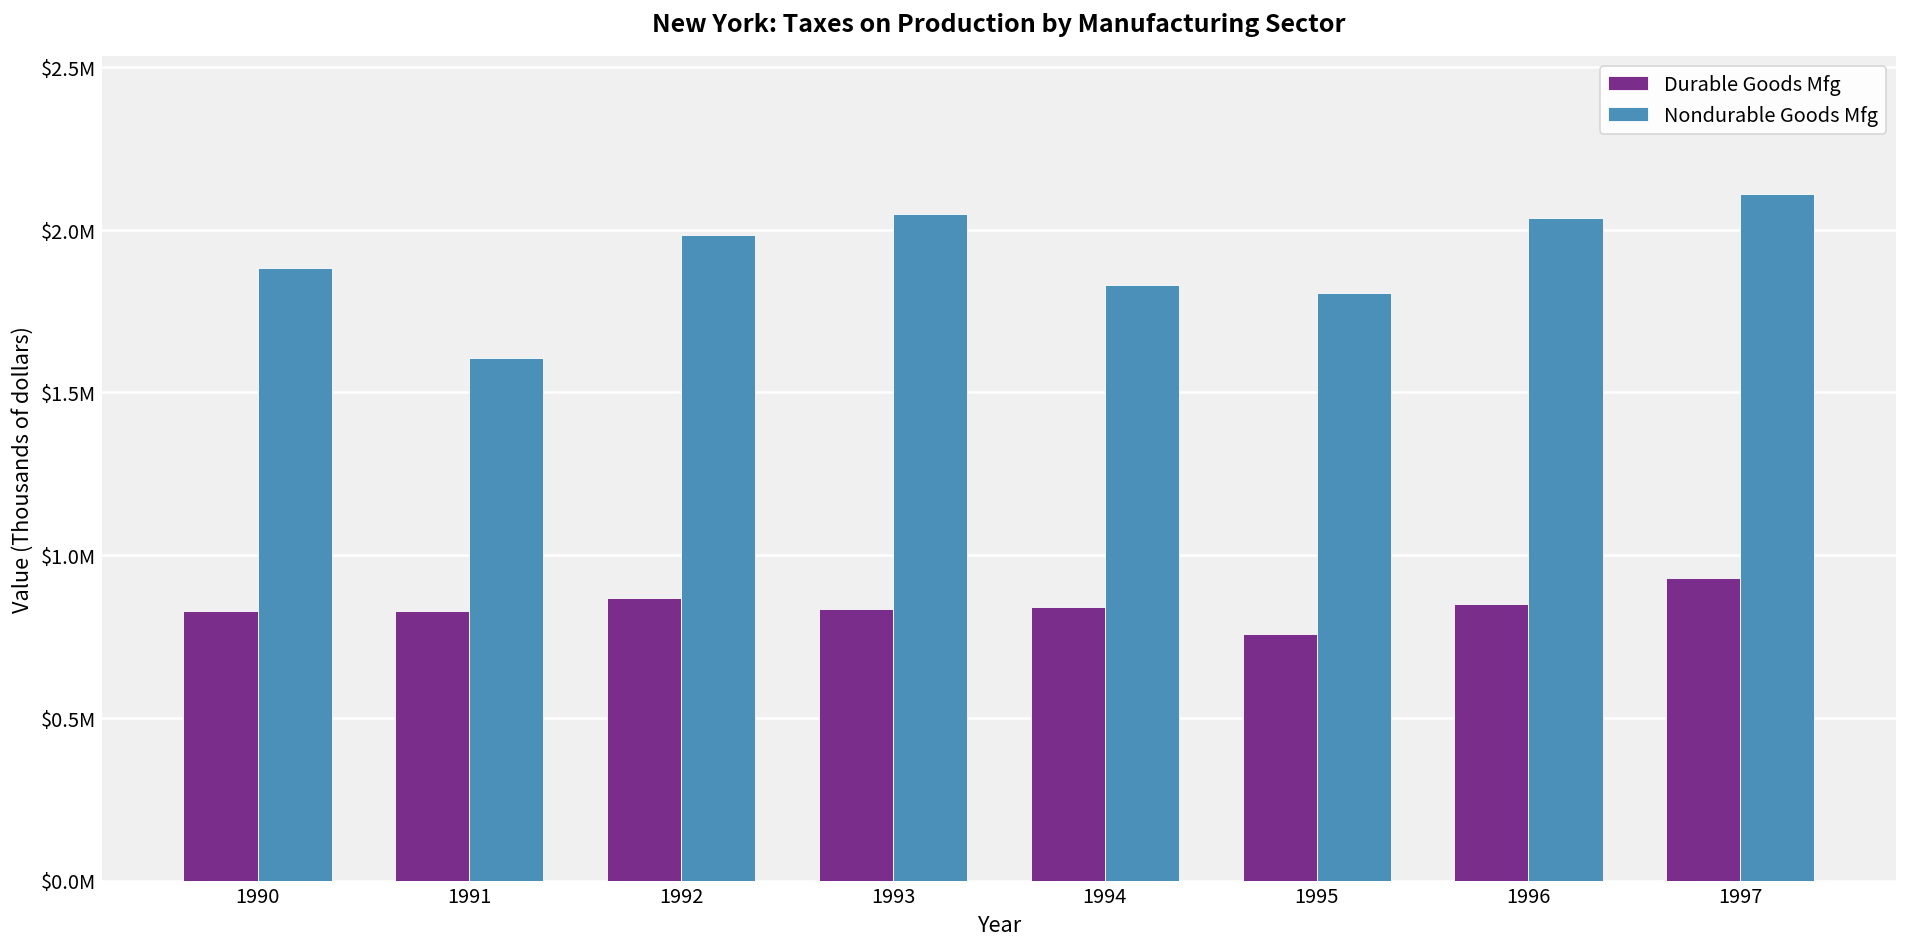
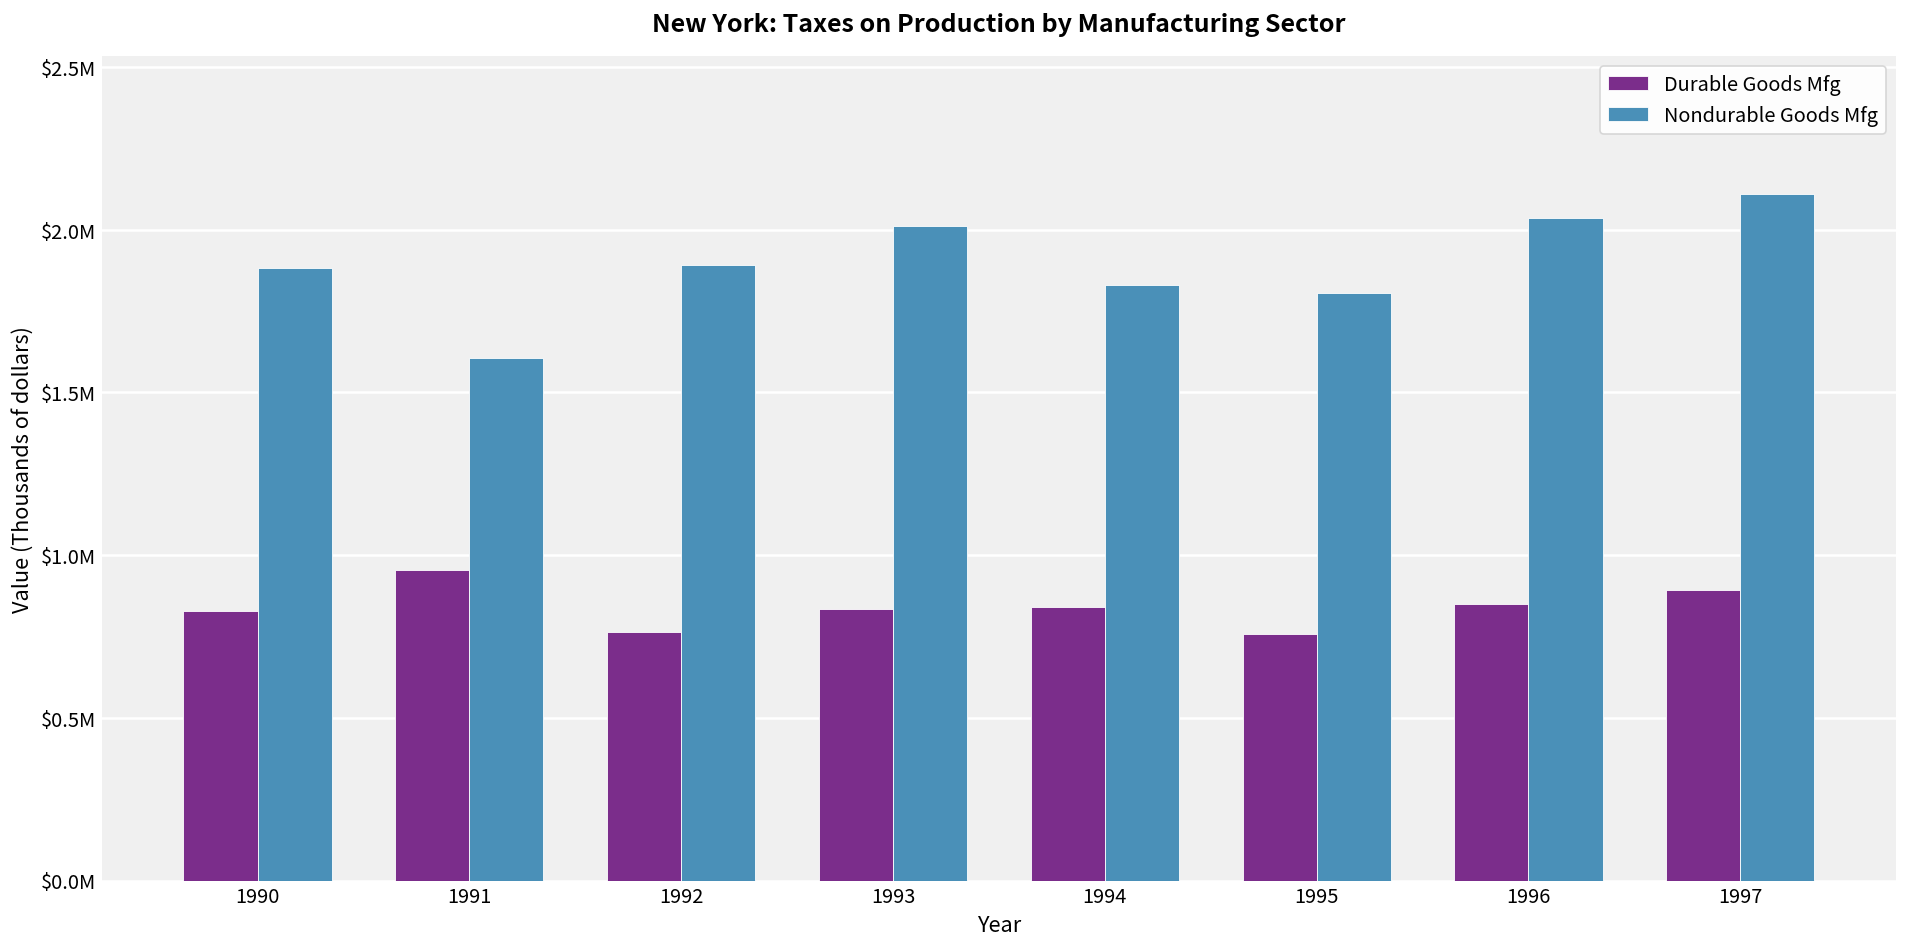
Durable Goods Mfg, 1991: $830000 -> $950000
Durable Goods Mfg, 1992: $870000 -> $760000
Nondurable Goods Mfg, 1992: $1980000 -> $1890000
Nondurable Goods Mfg, 1993: $2050000 -> $2010000
Durable Goods Mfg, 1997: $930000 -> $890000
